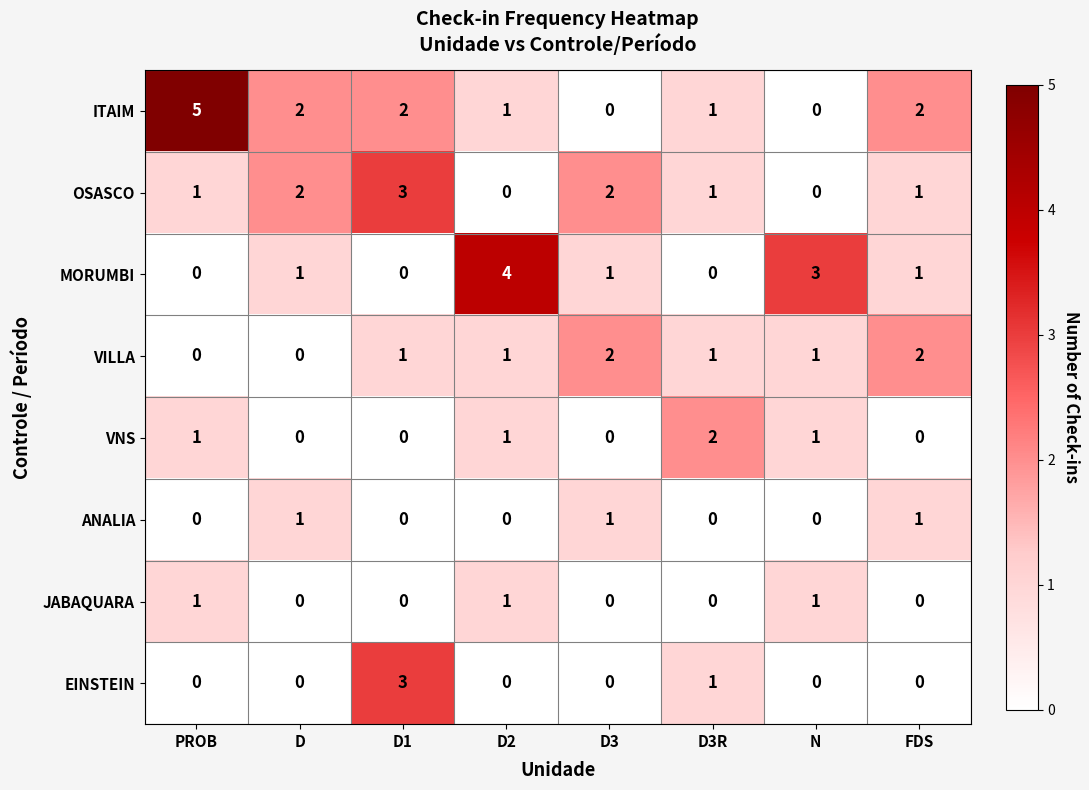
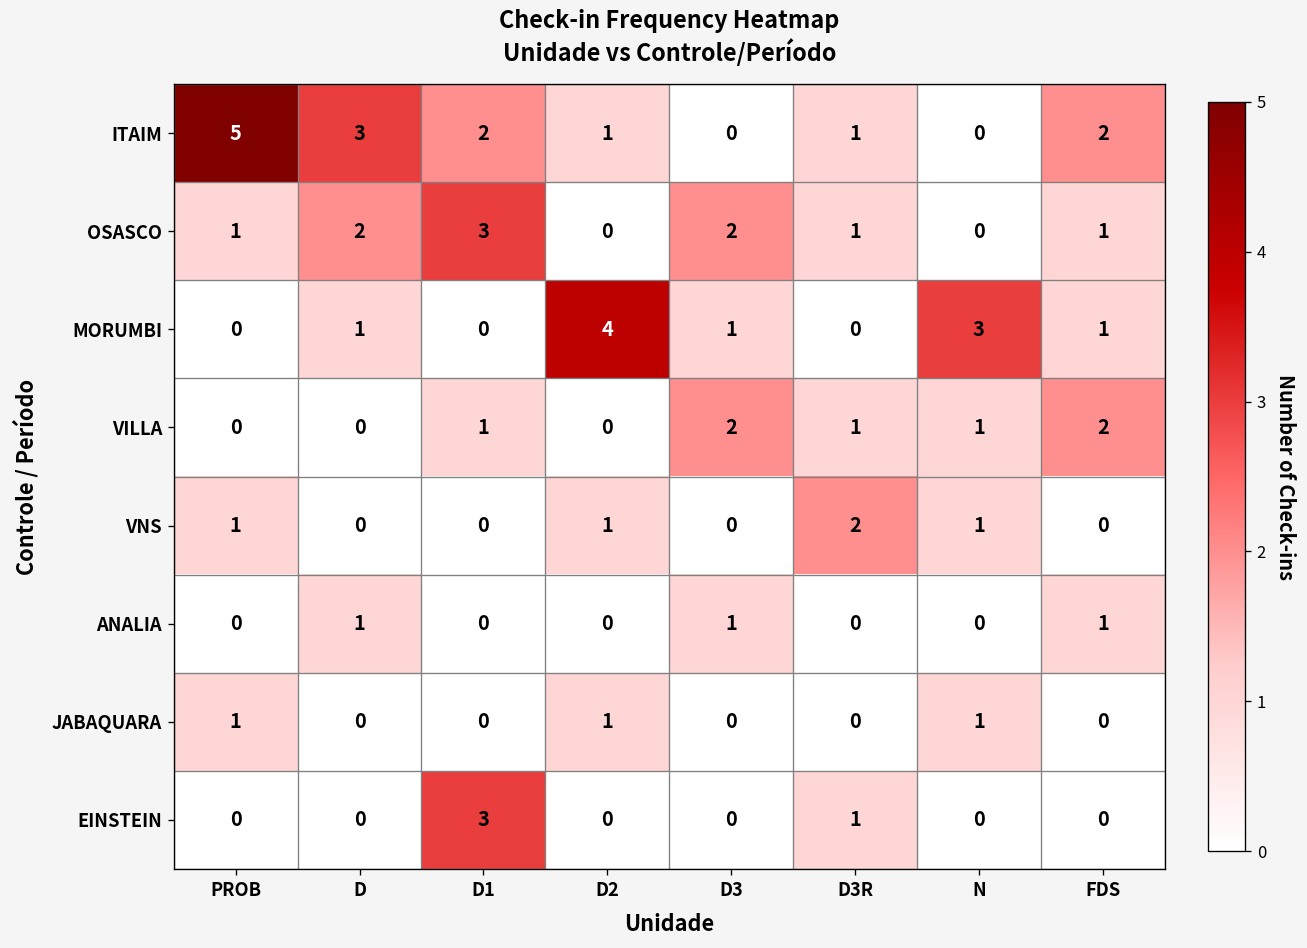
ITAIM, D: 2 -> 3
VILLA, D2: 1 -> 0
